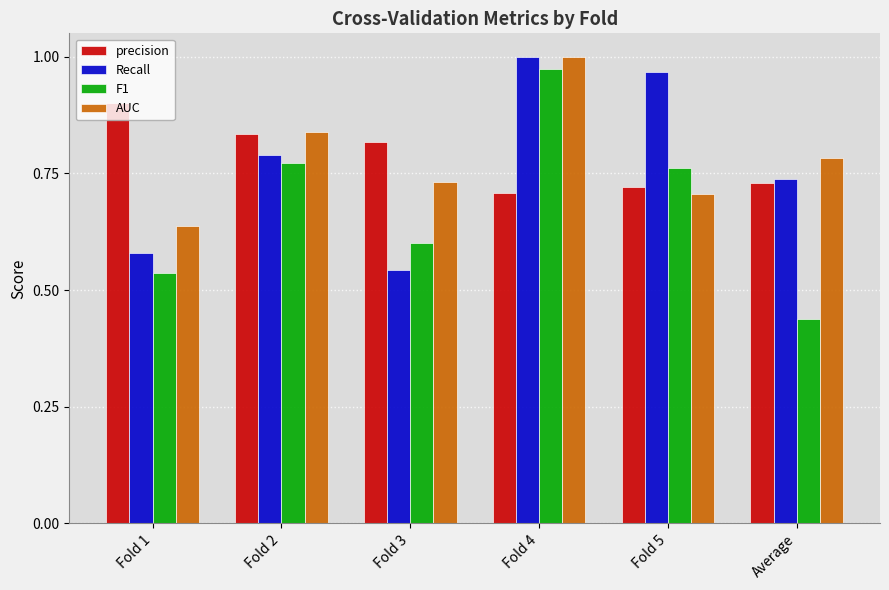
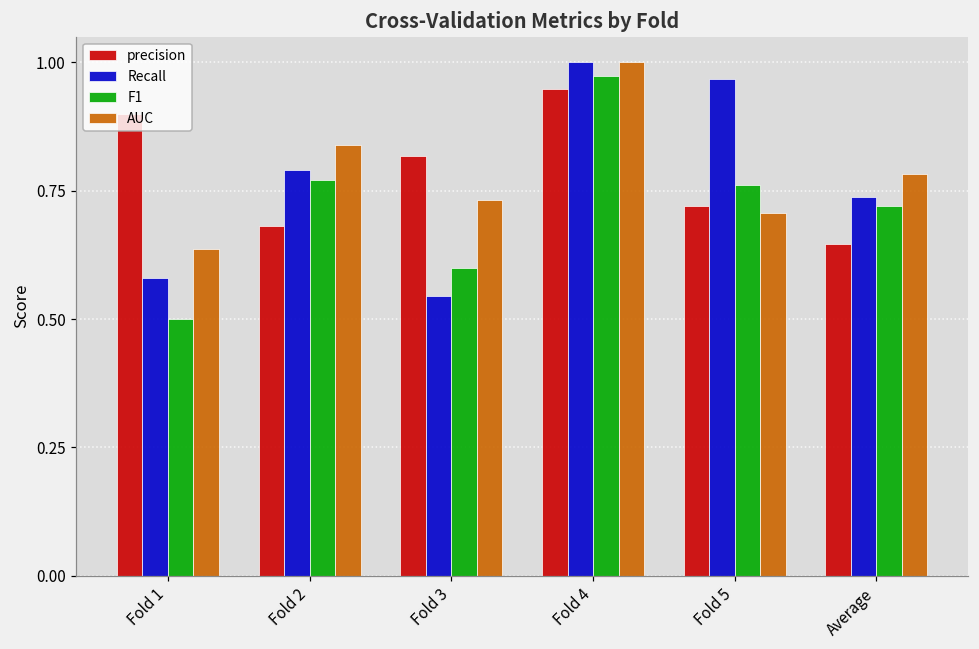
F1, Fold 1: 0.54 -> 0.50
precision, Fold 2: 0.83 -> 0.68
precision, Fold 4: 0.71 -> 0.95
precision, Average: 0.73 -> 0.65
F1, Average: 0.44 -> 0.72
